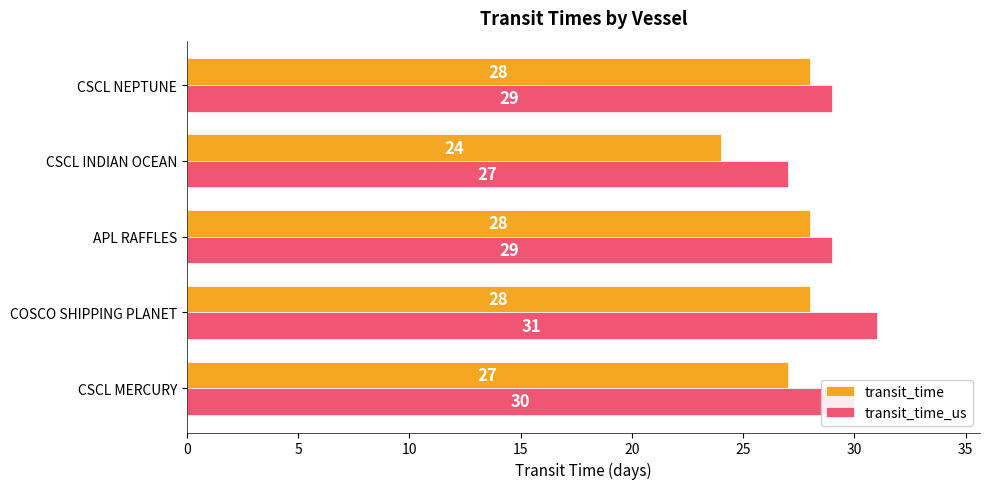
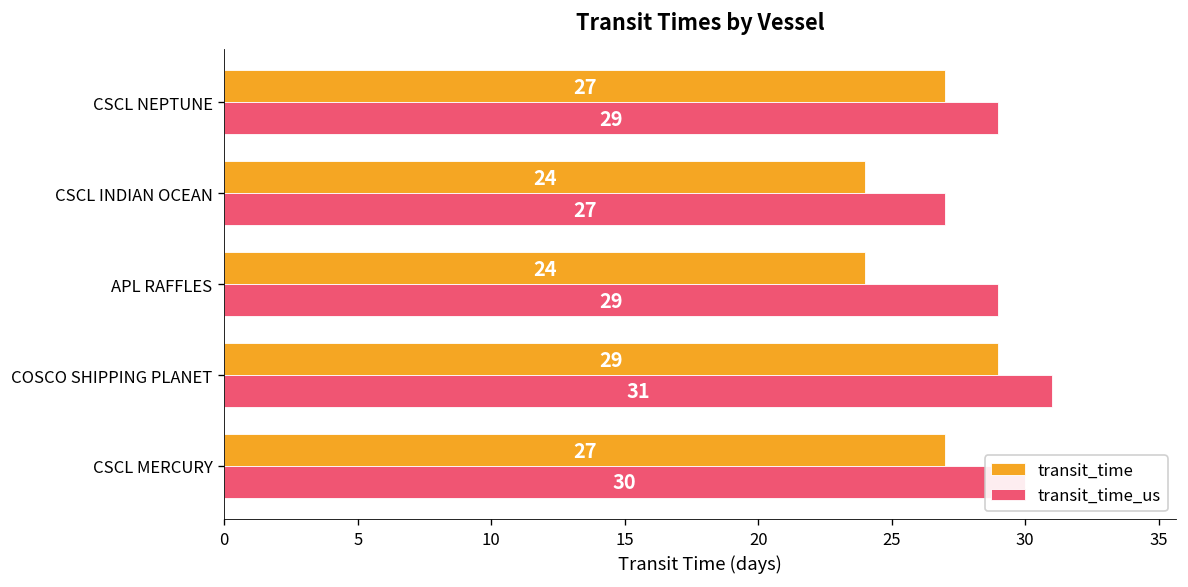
transit_time, CSCL NEPTUNE: 28 -> 27
transit_time, APL RAFFLES: 28 -> 24
transit_time, COSCO SHIPPING PLANET: 28 -> 29
